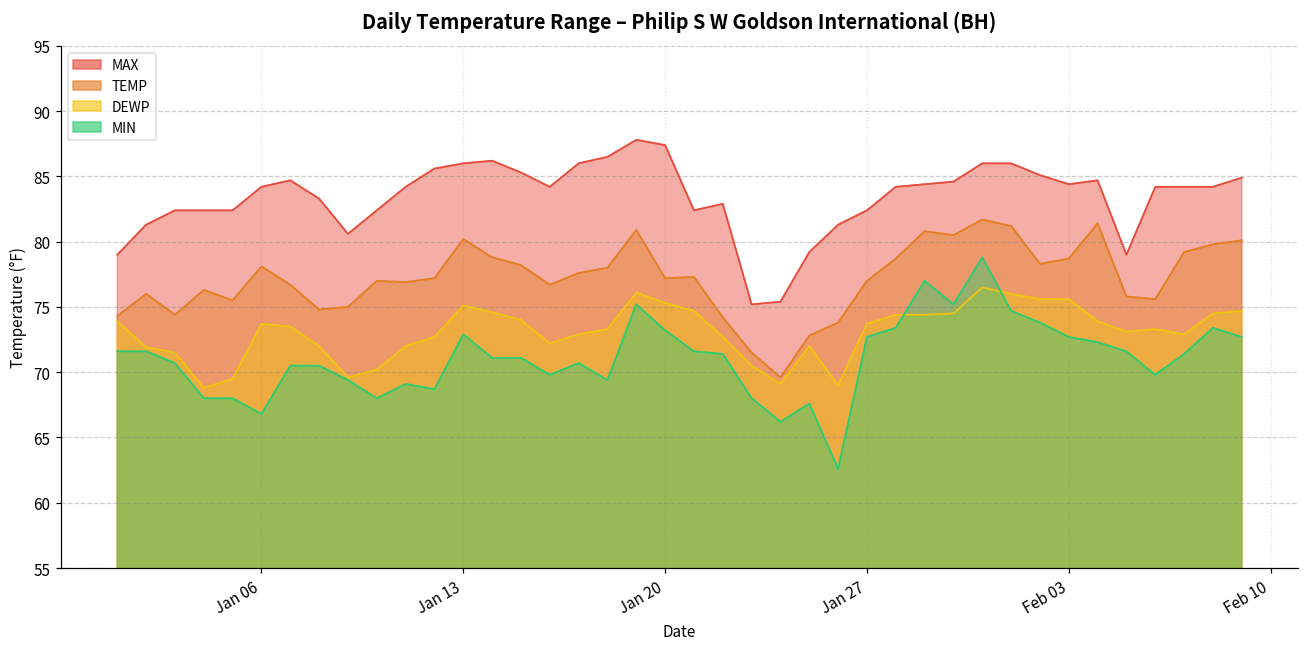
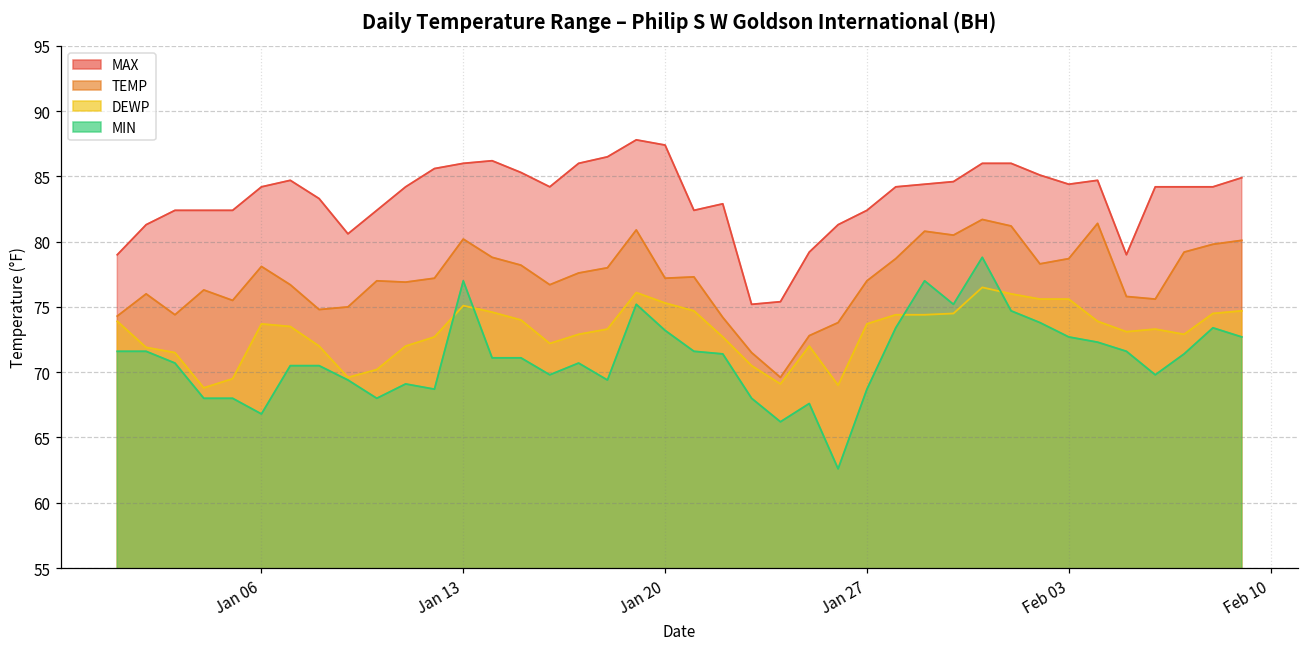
MIN, Jan 13: 72.9 -> 77.0
MIN, Jan 27: 72.7 -> 68.7
